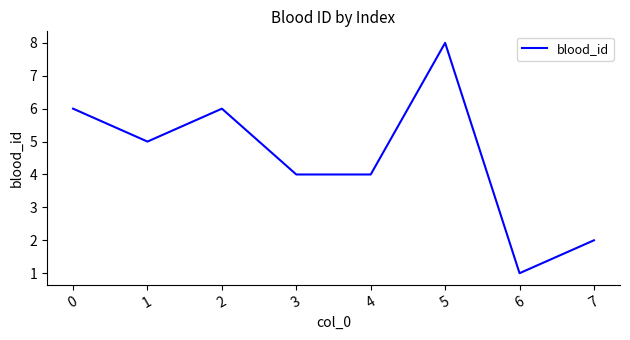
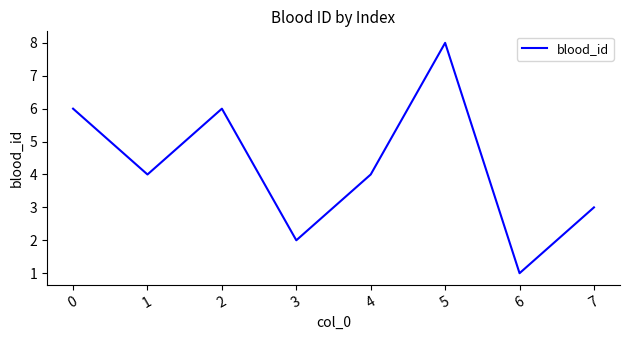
1: 5 -> 4
3: 4 -> 2
7: 2 -> 3
